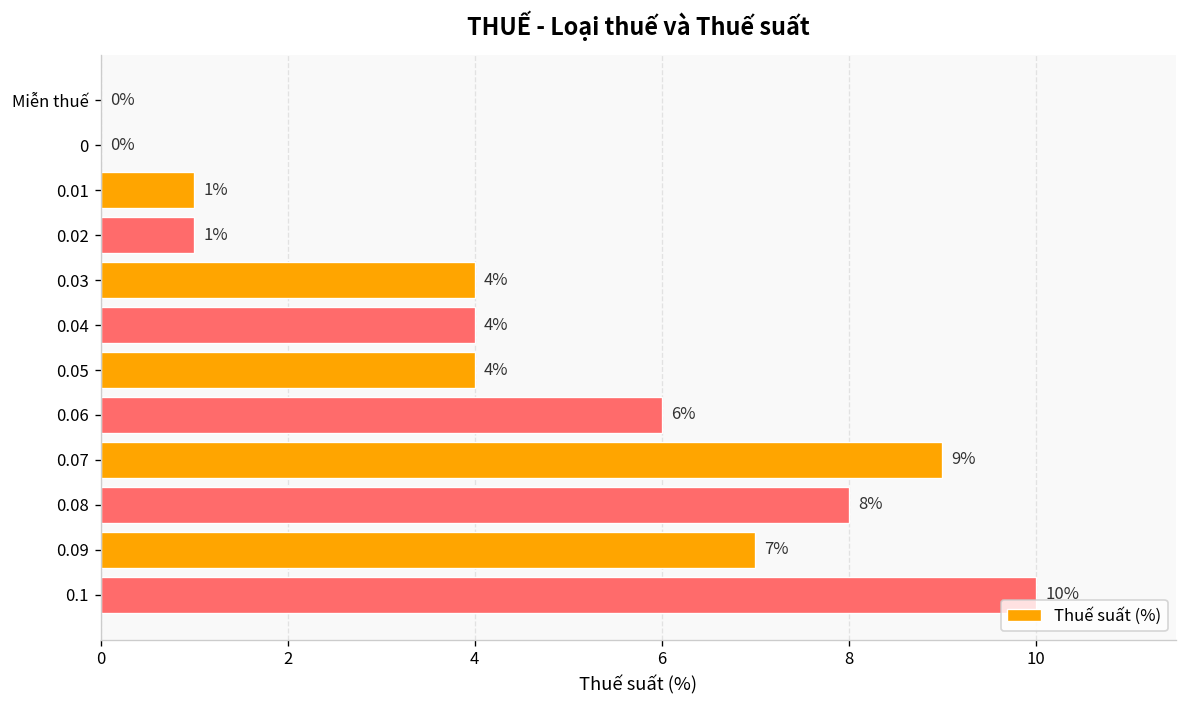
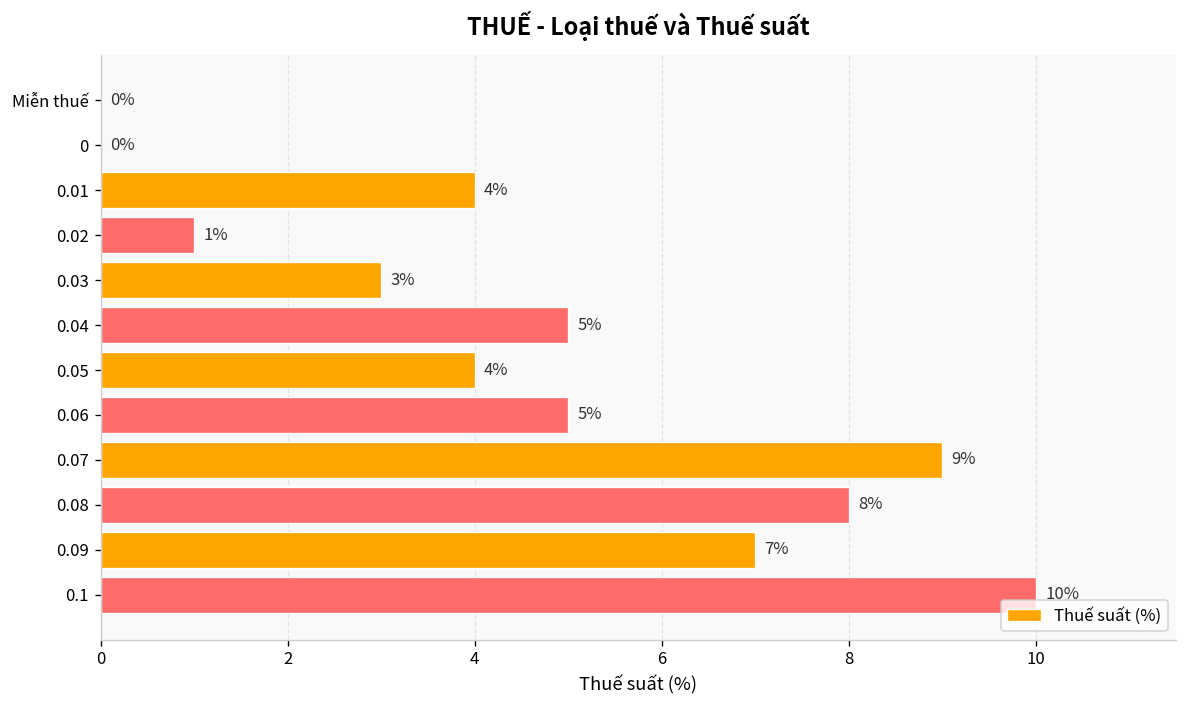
0.01: 1% -> 4%
0.03: 4% -> 3%
0.04: 4% -> 5%
0.06: 6% -> 5%
